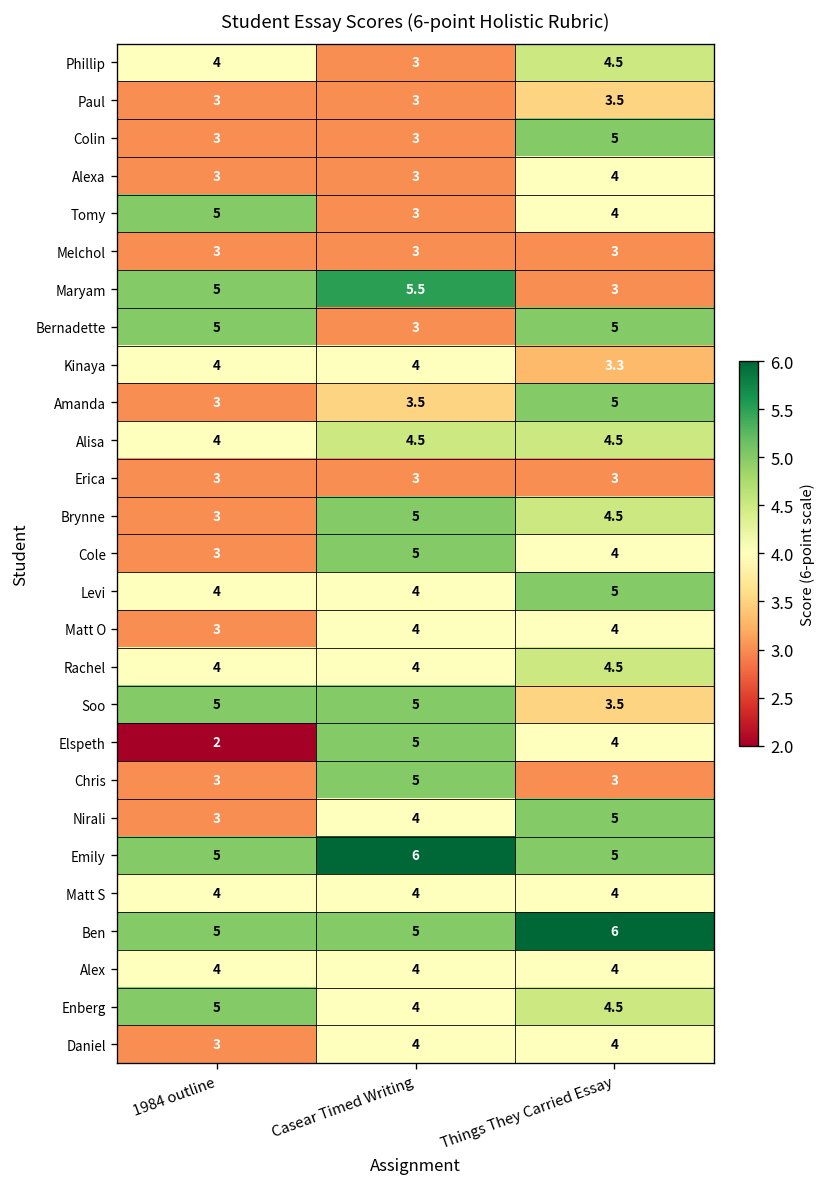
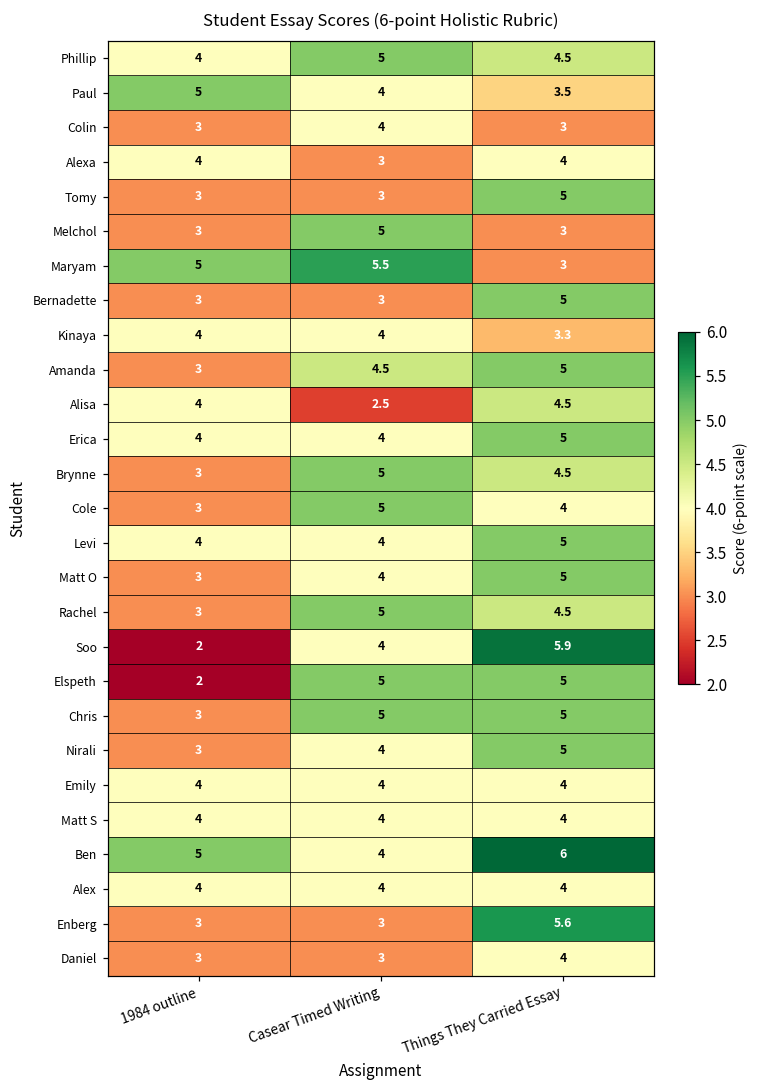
Phillip, Casear Timed Writing: 3 -> 5
Paul, 1984 outline: 3 -> 5
Paul, Casear Timed Writing: 3 -> 4
Colin, Casear Timed Writing: 3 -> 4
Colin, Things They Carried Essay: 5 -> 3
Alexa, 1984 outline: 3 -> 4
Tomy, 1984 outline: 5 -> 3
Tomy, Things They Carried Essay: 4 -> 5
Melchol, Casear Timed Writing: 3 -> 5
Bernadette, 1984 outline: 5 -> 3
Amanda, Casear Timed Writing: 3.5 -> 4.5
Alisa, Casear Timed Writing: 4.5 -> 2.5
Erica, 1984 outline: 3 -> 4
Erica, Casear Timed Writing: 3 -> 4
Erica, Things They Carried Essay: 3 -> 5
Matt O, Things They Carried Essay: 4 -> 5
Rachel, 1984 outline: 4 -> 3
Rachel, Casear Timed Writing: 4 -> 5
Soo, 1984 outline: 5 -> 2
Soo, Casear Timed Writing: 5 -> 4
Soo, Things They Carried Essay: 3.5 -> 5.9
Elspeth, Things They Carried Essay: 4 -> 5
Chris, Things They Carried Essay: 3 -> 5
Emily, 1984 outline: 5 -> 4
Emily, Casear Timed Writing: 6 -> 4
Emily, Things They Carried Essay: 5 -> 4
Ben, Casear Timed Writing: 5 -> 4
Enberg, 1984 outline: 5 -> 3
Enberg, Casear Timed Writing: 4 -> 3
Enberg, Things They Carried Essay: 4.5 -> 5.6
Daniel, Casear Timed Writing: 4 -> 3
